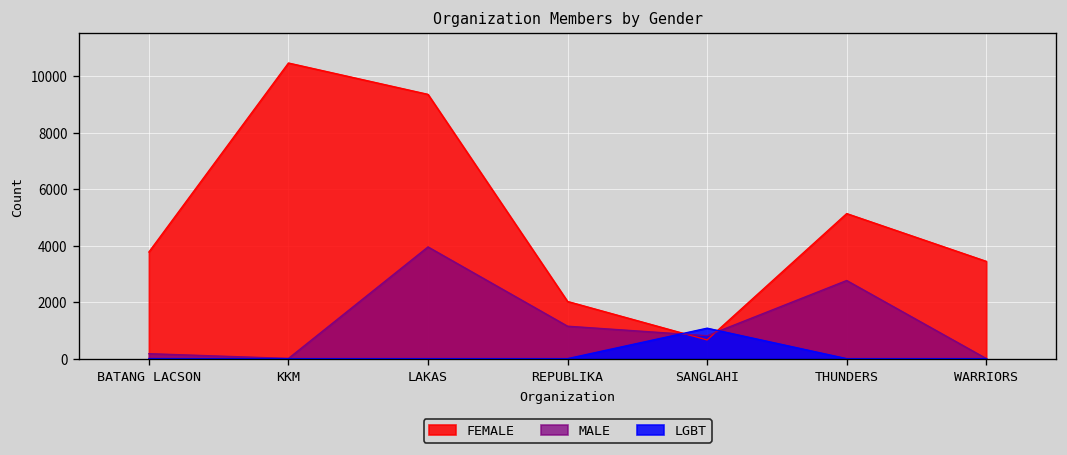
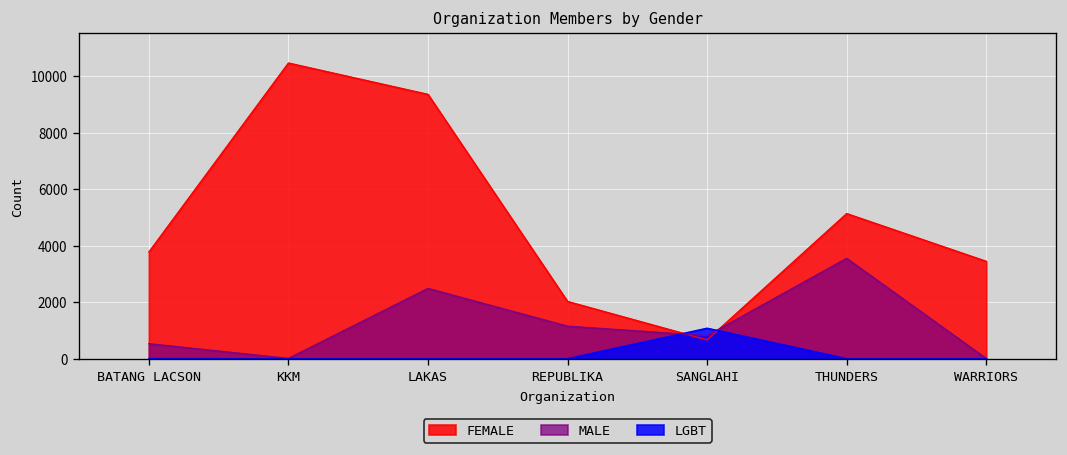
MALE, BATANG LACSON: 200 -> 500
MALE, LAKAS: 4000 -> 2500
MALE, THUNDERS: 2800 -> 3600
